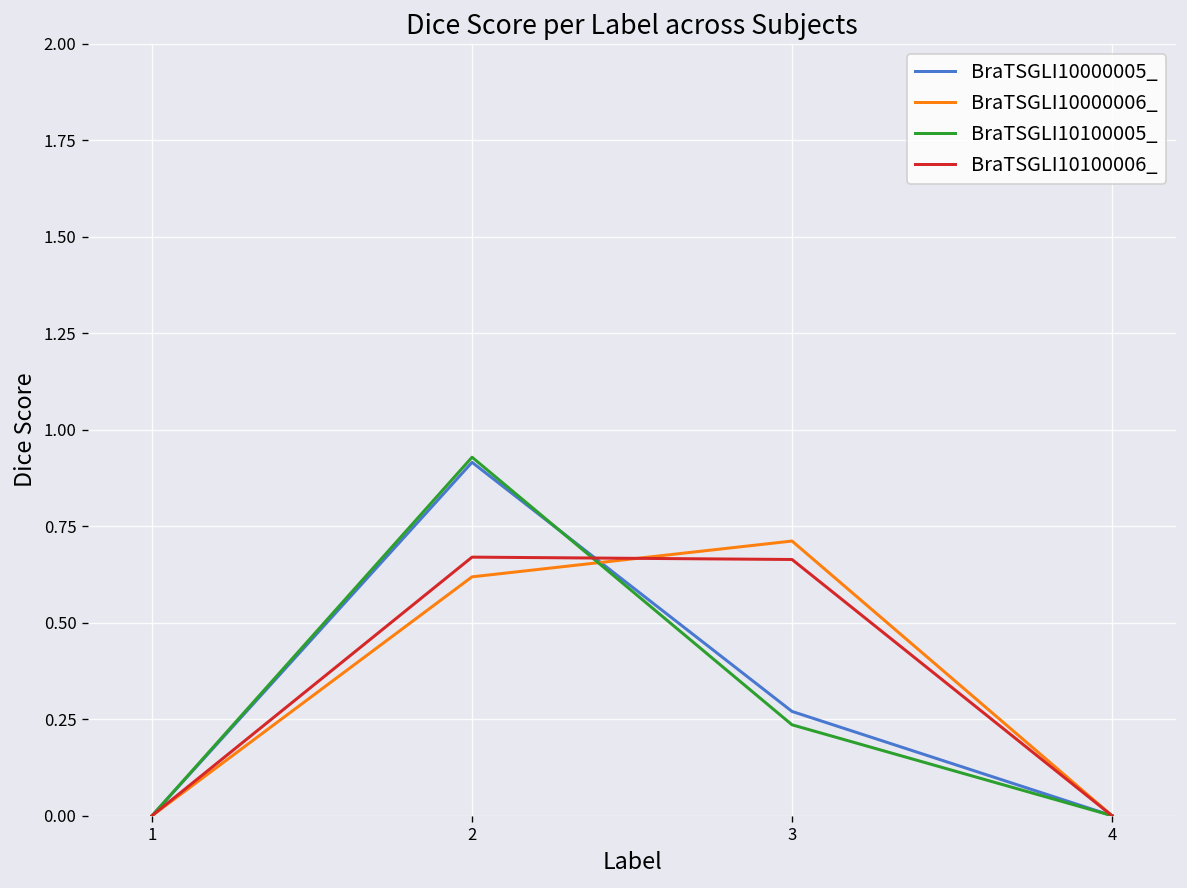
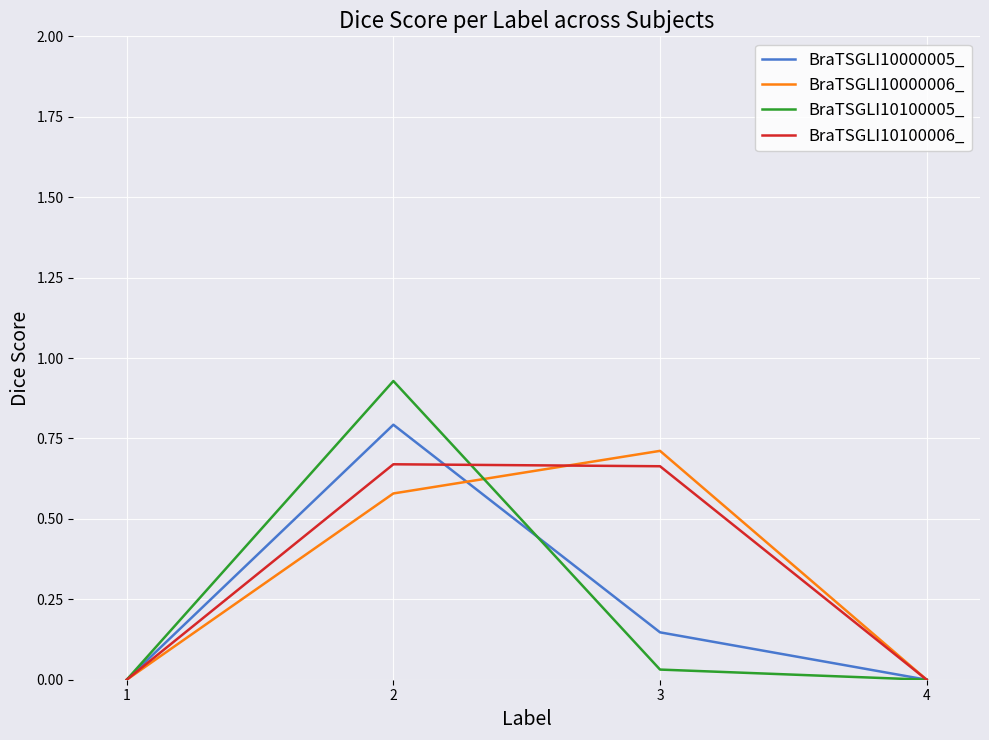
BraTSGLI10000005_, 2: 0.92 -> 0.79
BraTSGLI10000006_, 2: 0.62 -> 0.58
BraTSGLI10000005_, 3: 0.27 -> 0.15
BraTSGLI10100005_, 3: 0.24 -> 0.03
